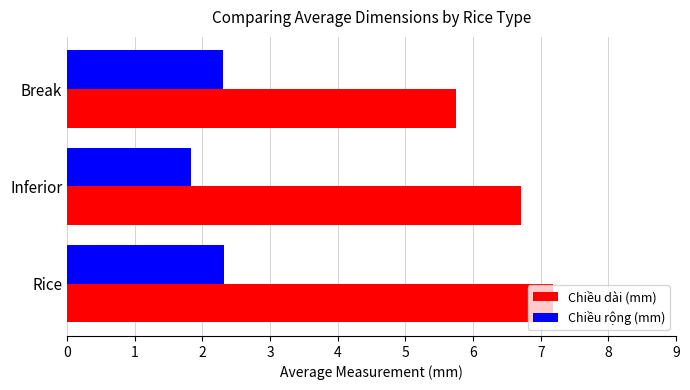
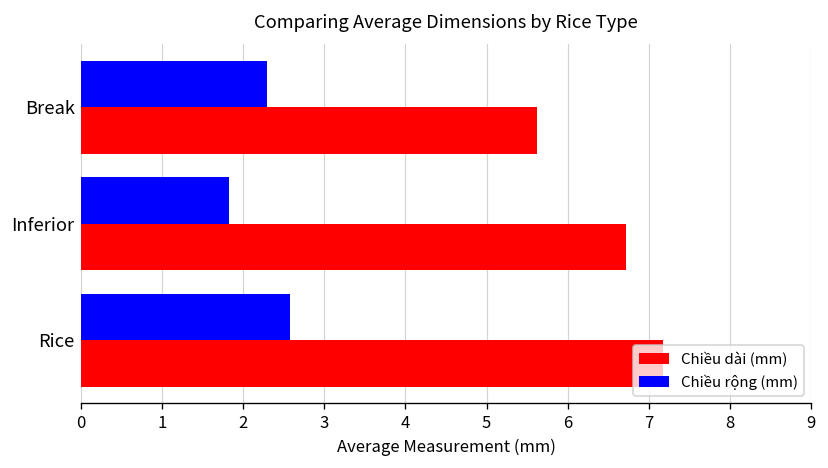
Chiều dài (mm), Break: 5.8 -> 5.6
Chiều rộng (mm), Rice: 2.3 -> 2.6
